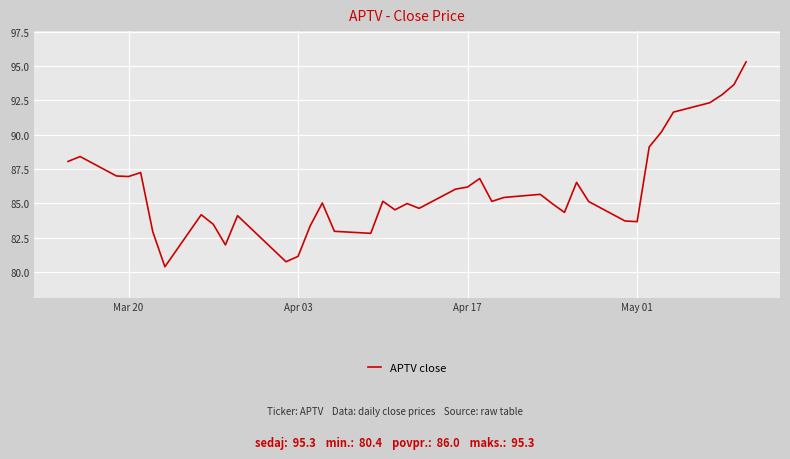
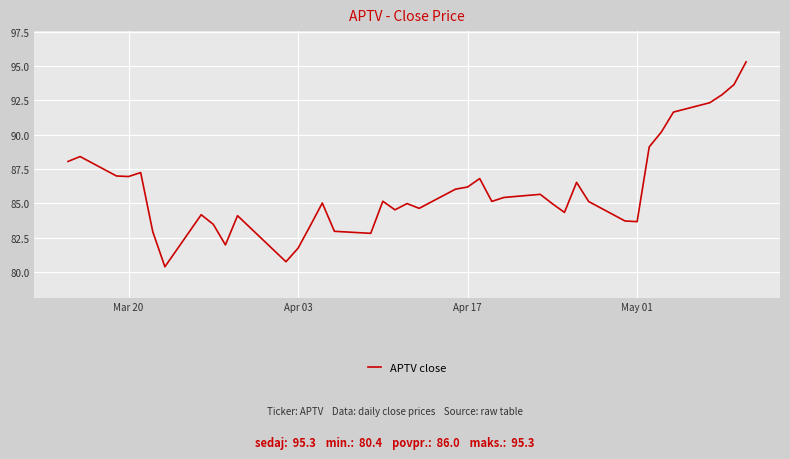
Apr 03: 81.1 -> 81.7
